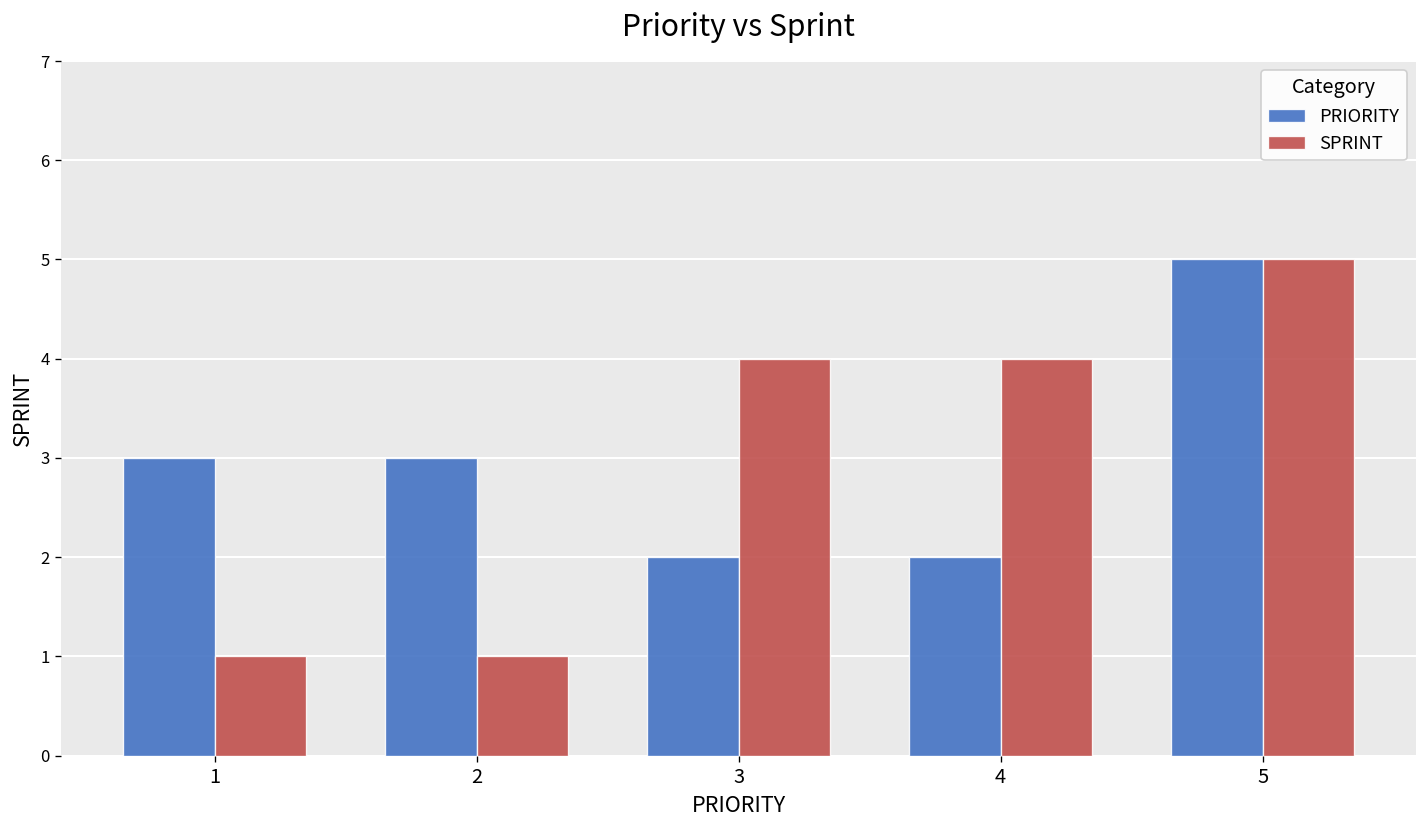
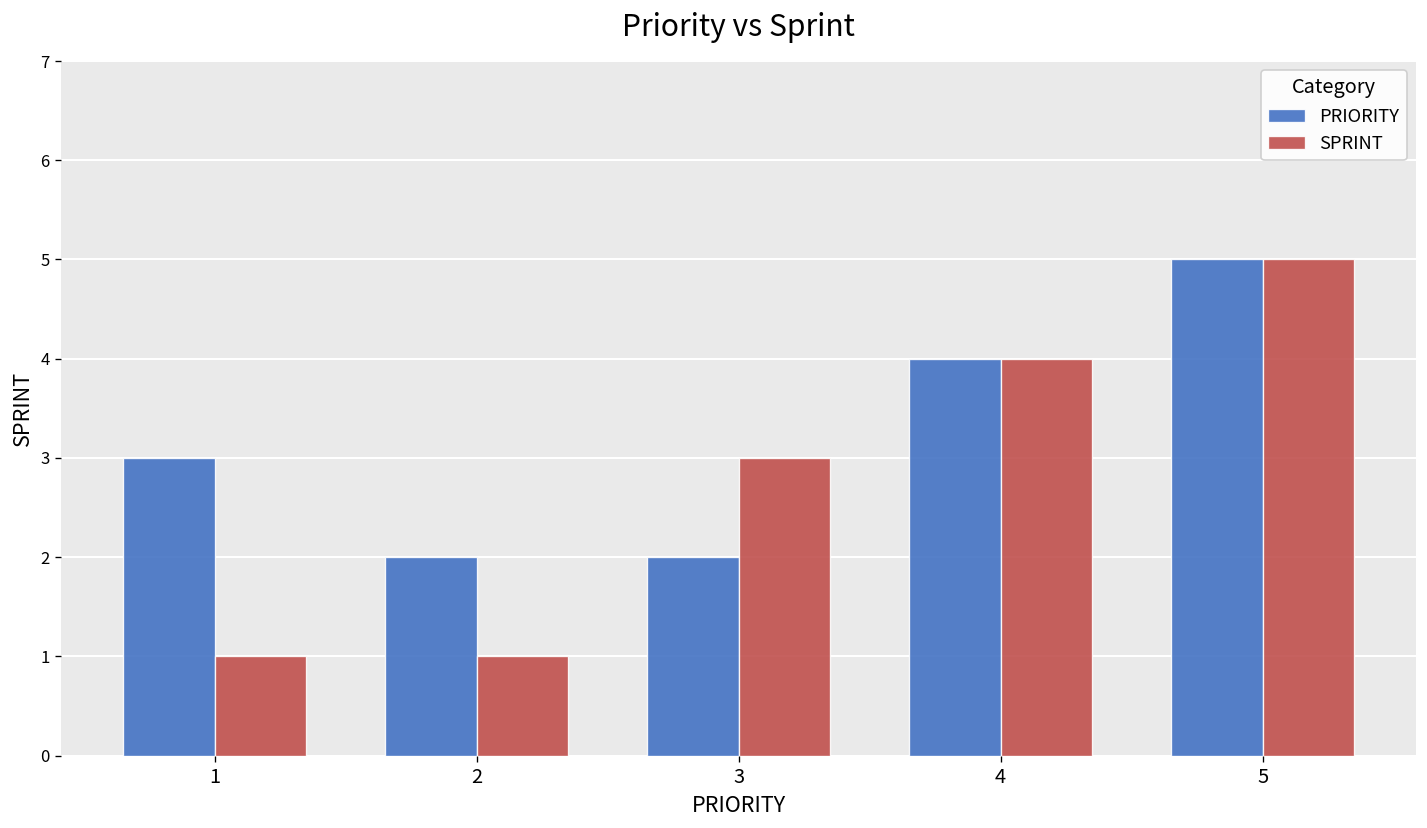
PRIORITY, 2: 3 -> 2
SPRINT, 3: 4 -> 3
PRIORITY, 4: 2 -> 4
